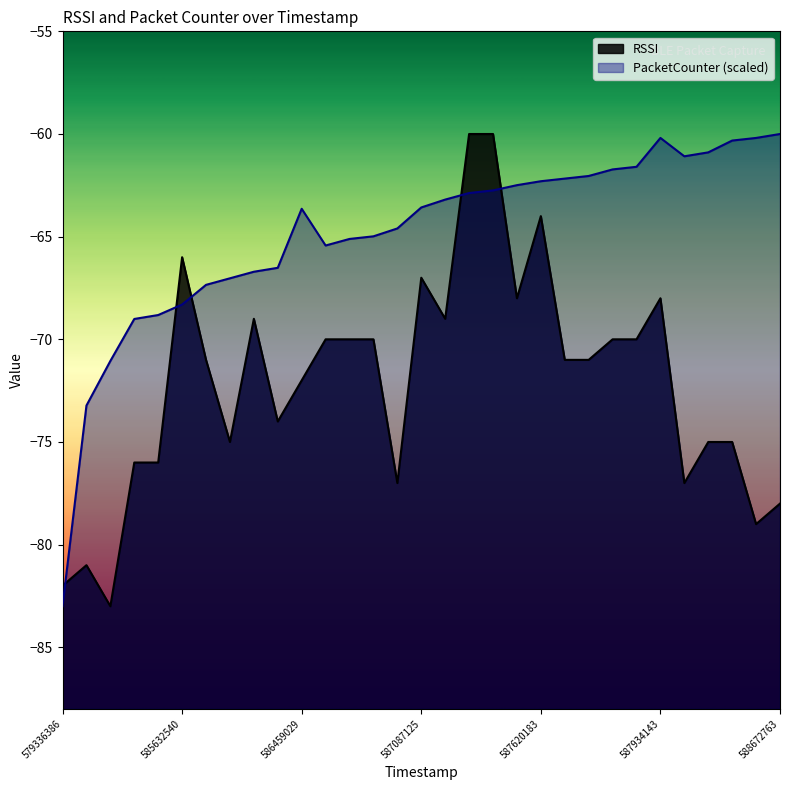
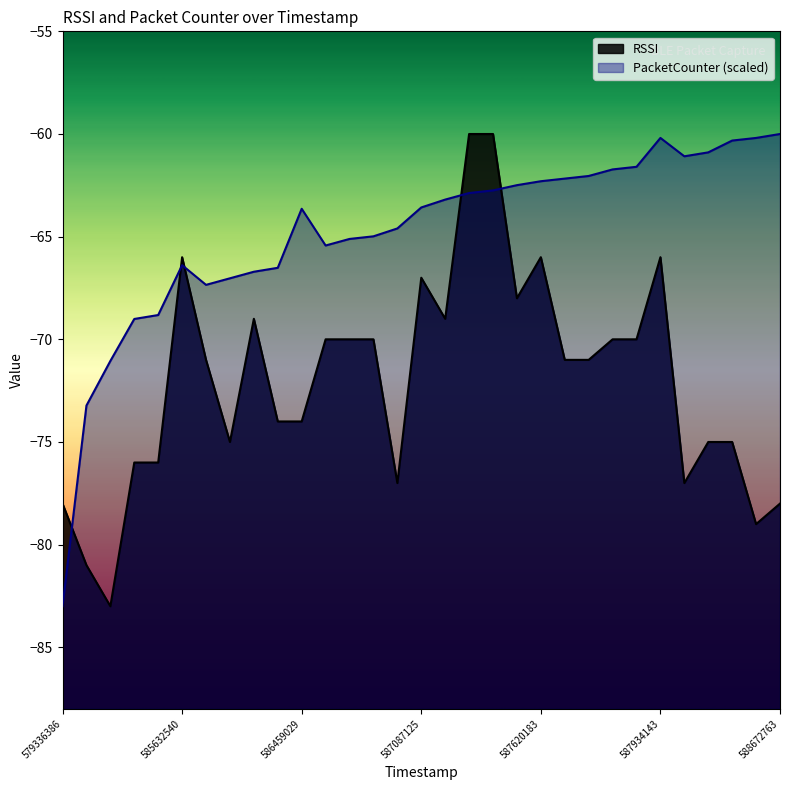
RSSI, 579336386: -82 -> -78
PacketCounter (scaled), 585632540: -68.3 -> -66.4
RSSI, 586459029: -72 -> -74
RSSI, 587620183: -64 -> -66
RSSI, 587934143: -68 -> -66
